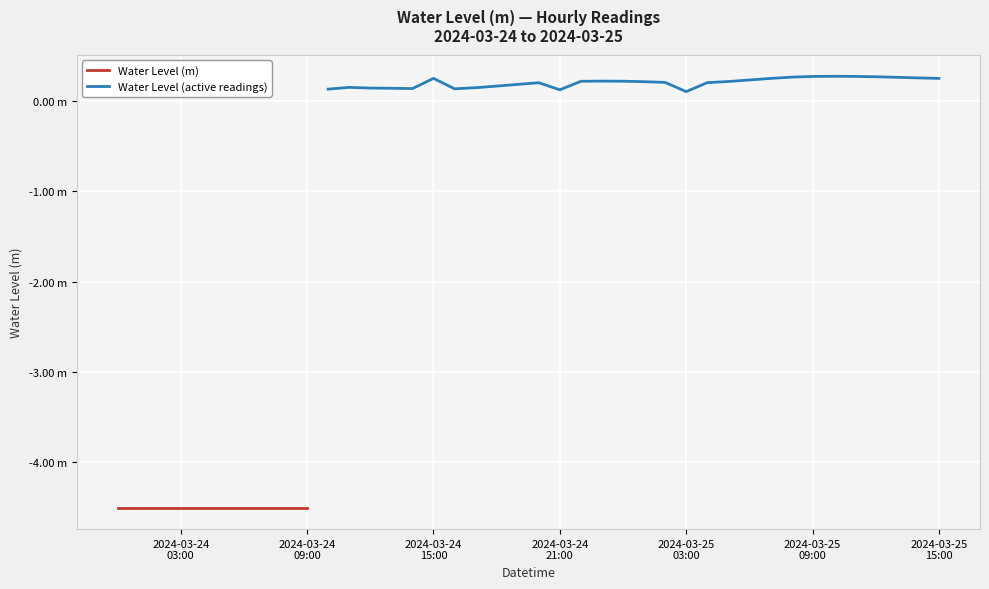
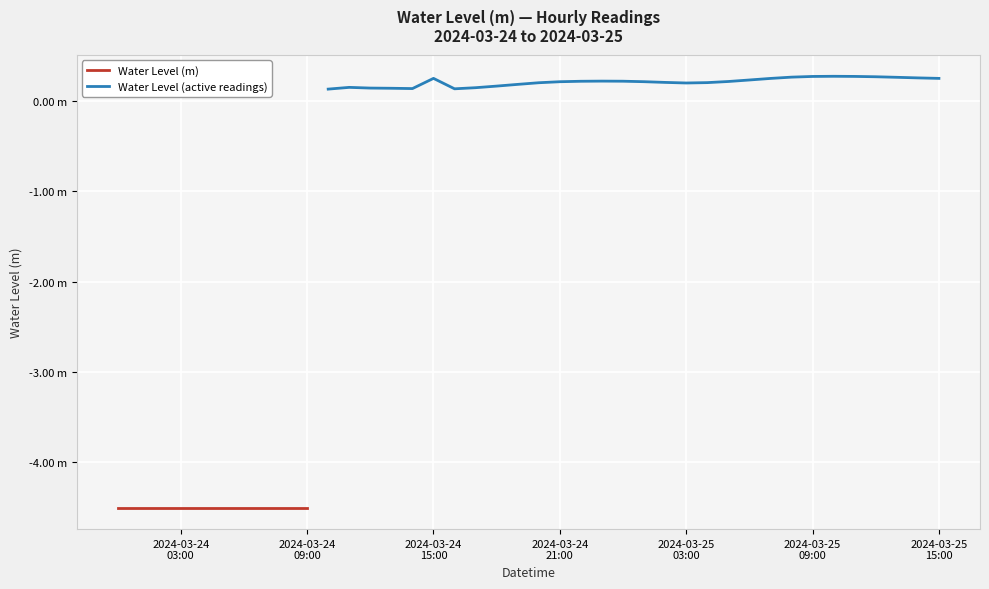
Water Level (active readings), 2024-03-24 21:00: 0.1 m -> 0.2 m
Water Level (active readings), 2024-03-25 03:00: 0.1 m -> 0.2 m
